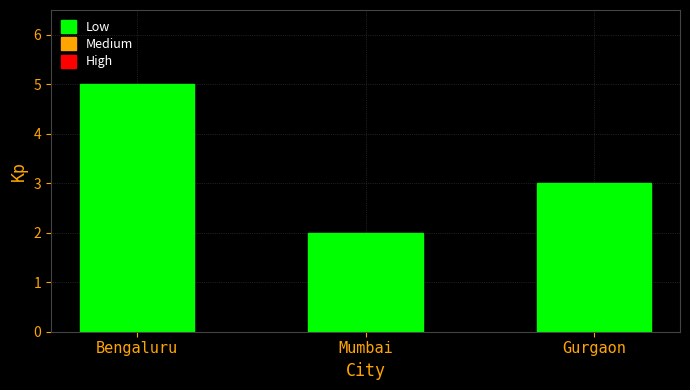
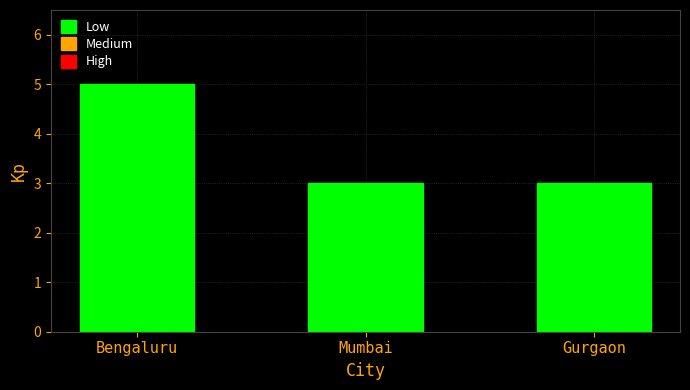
Mumbai: 2 -> 3
